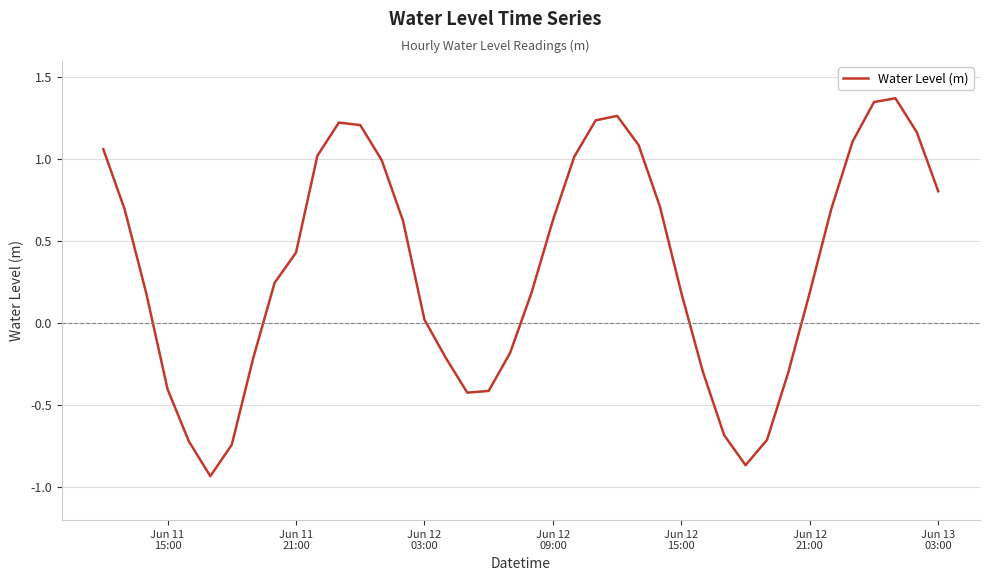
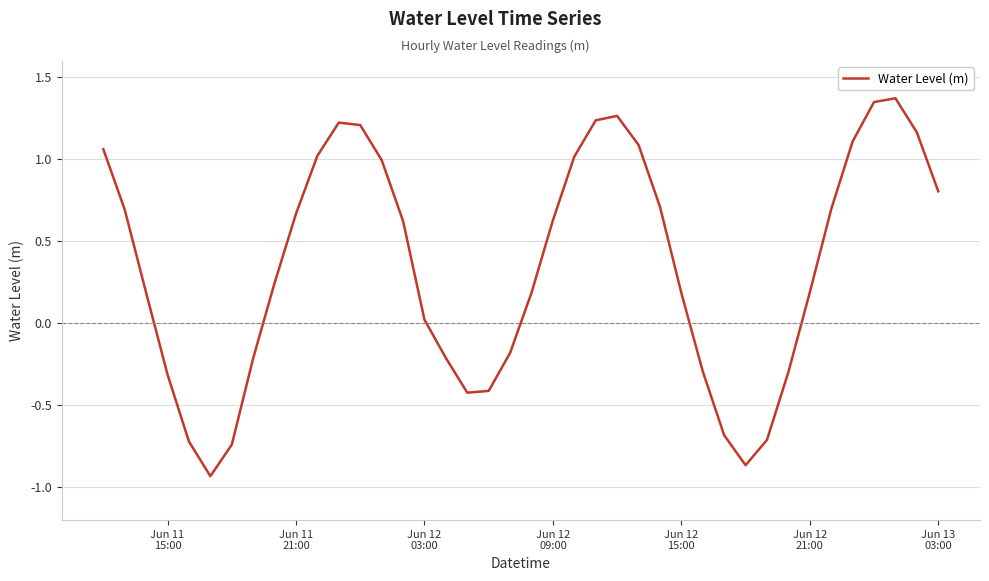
Jun 11 15:00: -0.40 -> -0.31
Jun 11 21:00: 0.43 -> 0.67
